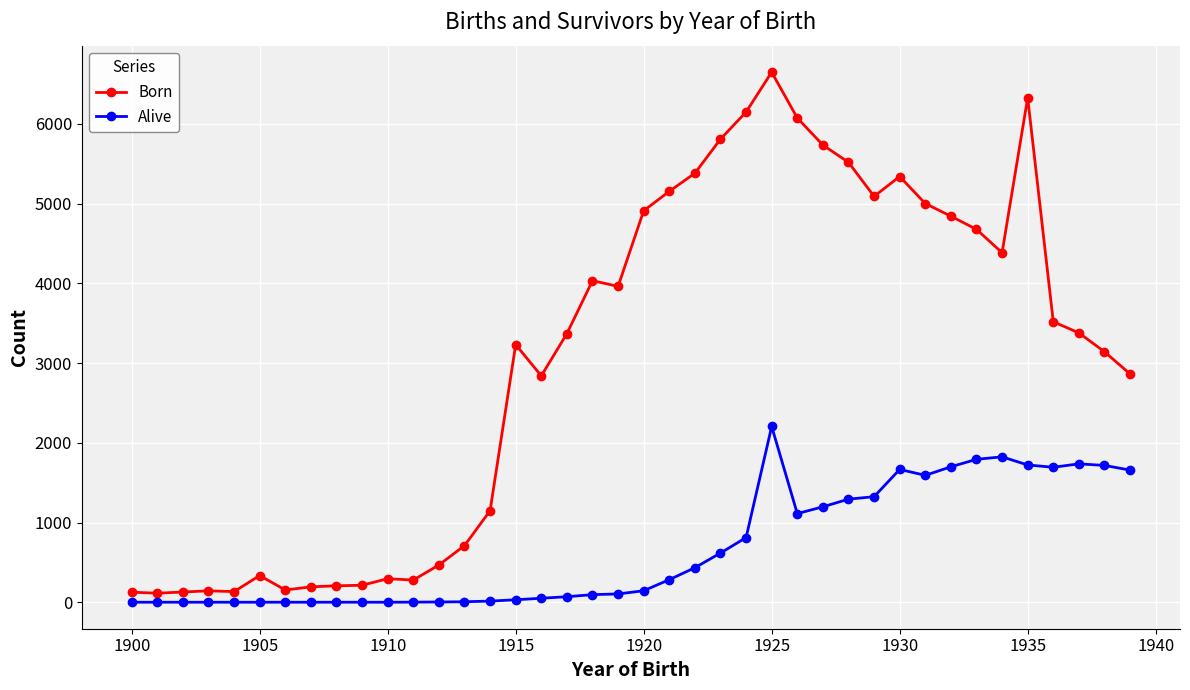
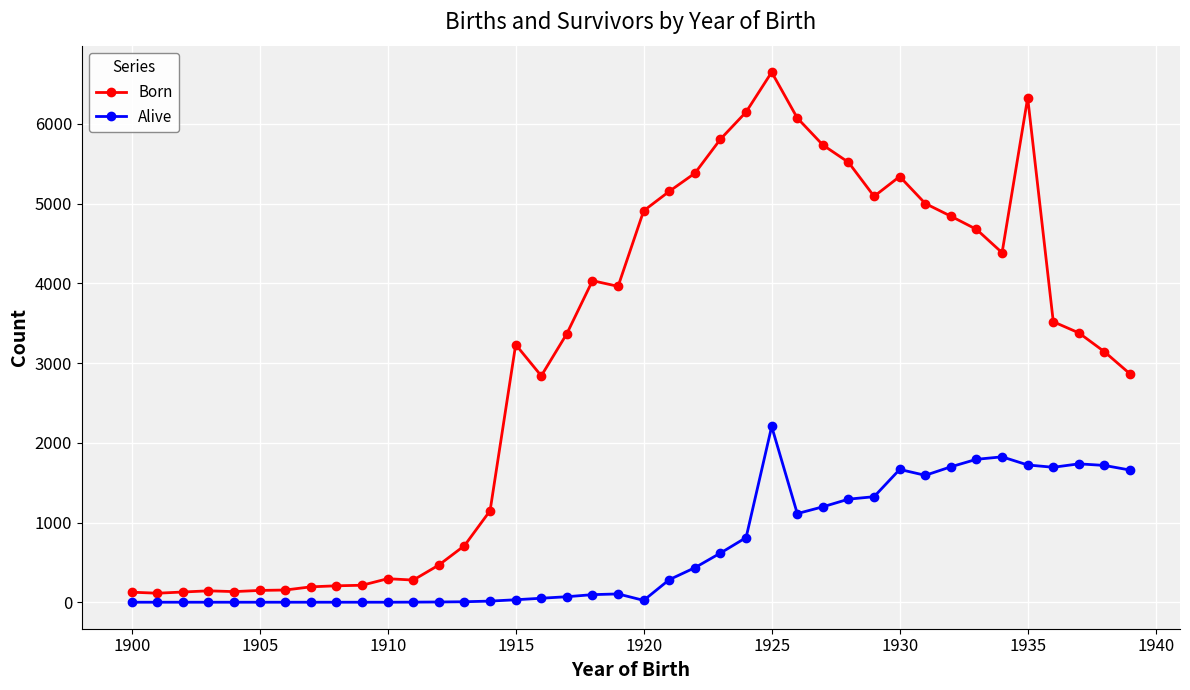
Born, 1905: 300 -> 100
Alive, 1920: 100 -> 0
